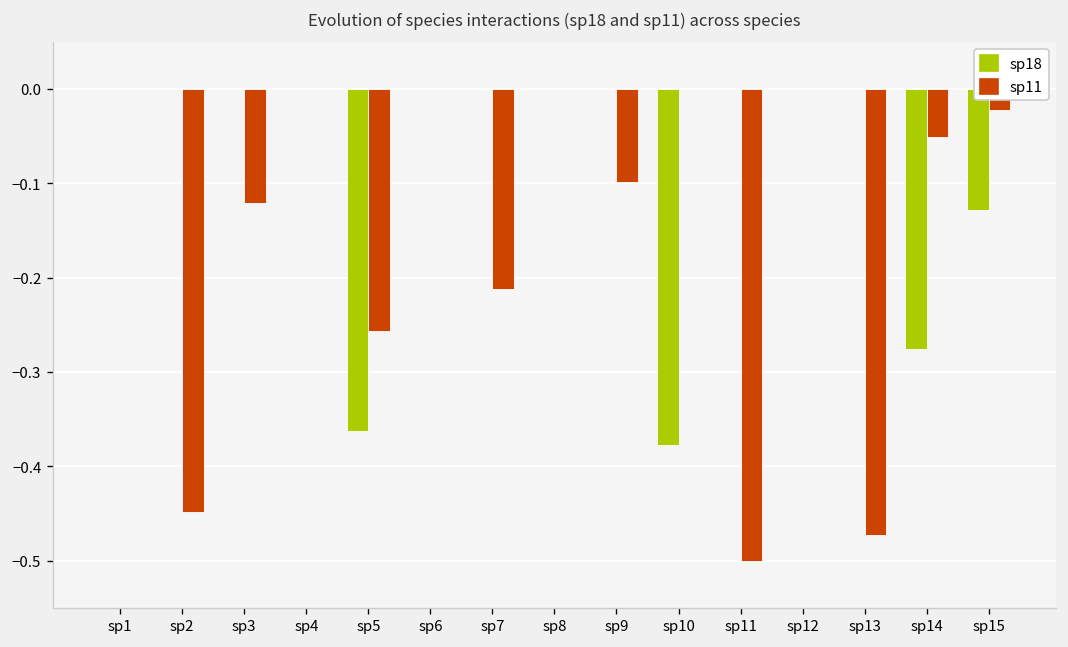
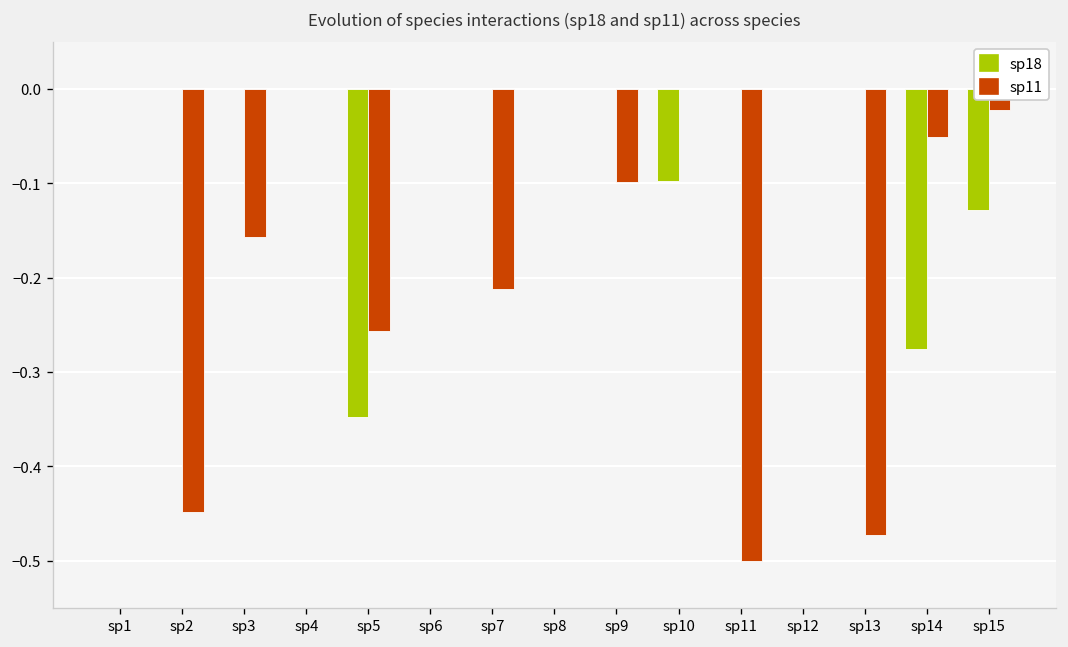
sp11, sp3: -0.12 -> -0.16
sp18, sp5: -0.36 -> -0.35
sp18, sp10: -0.38 -> -0.10
